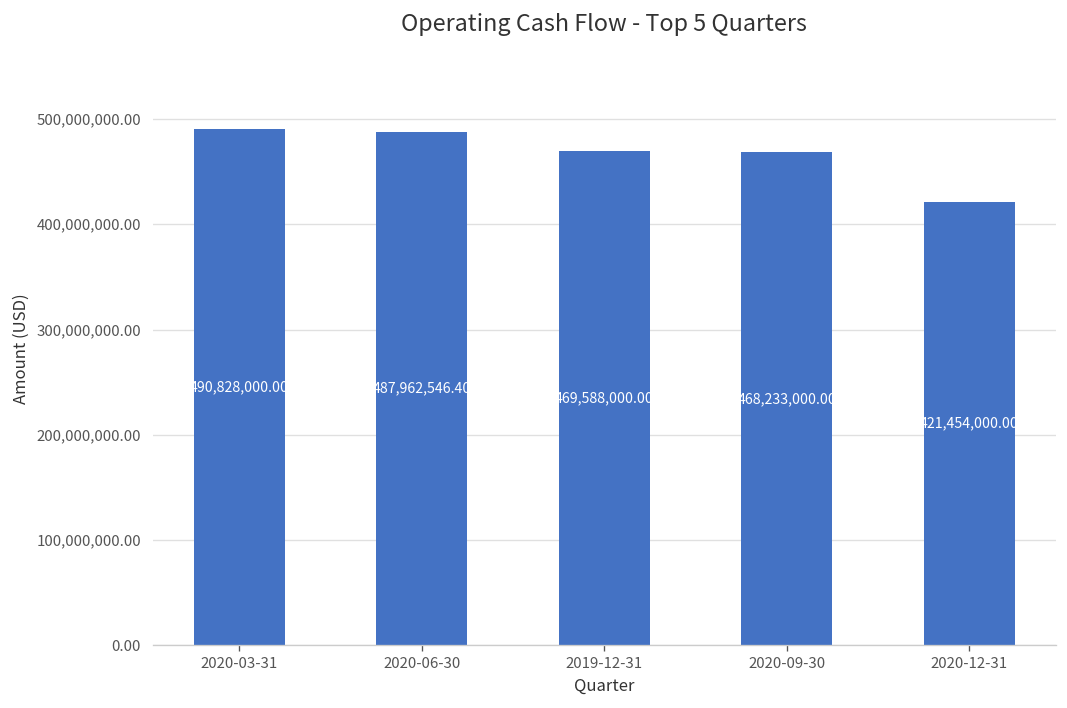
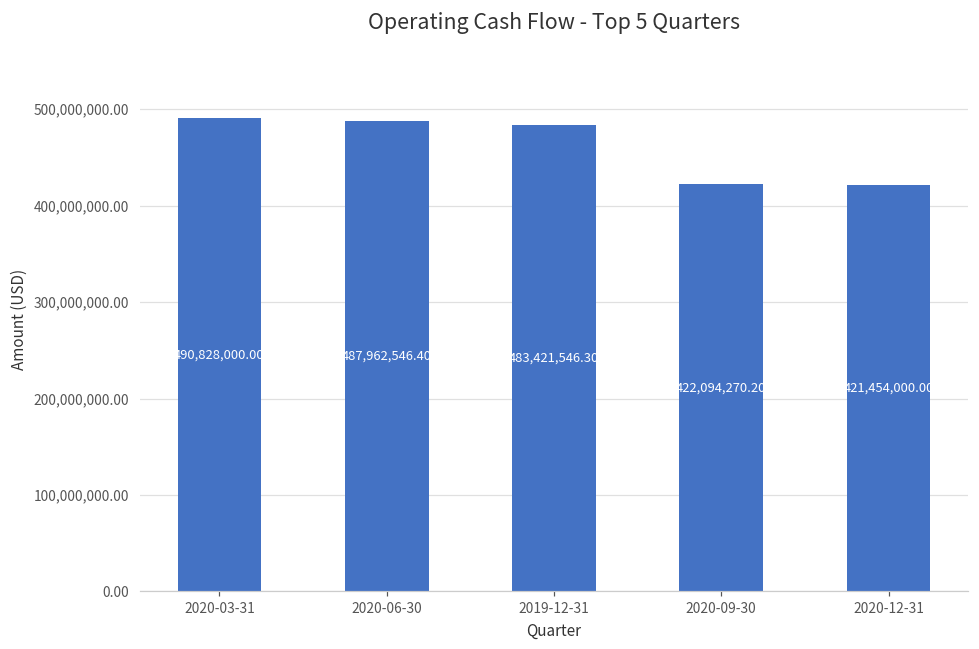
2019-12-31: 469,588,000.00 -> 483,421,546.30
2020-09-30: 468,233,000.00 -> 422,094,270.20
